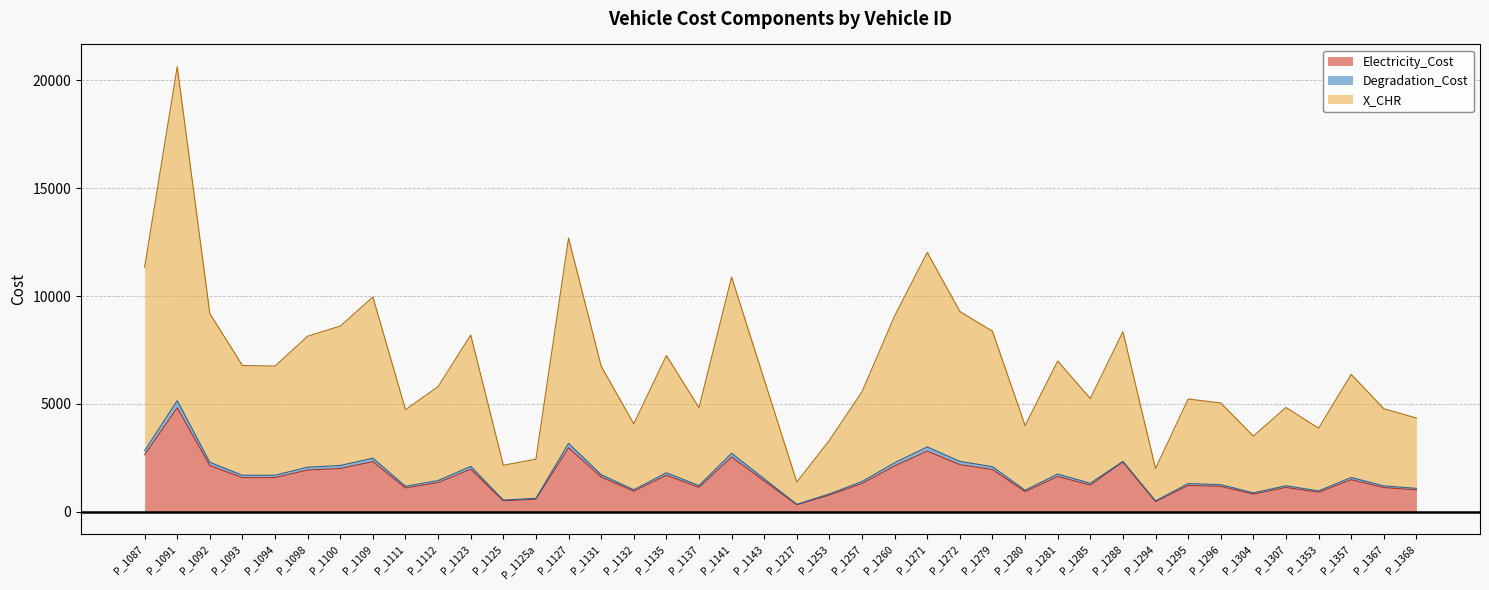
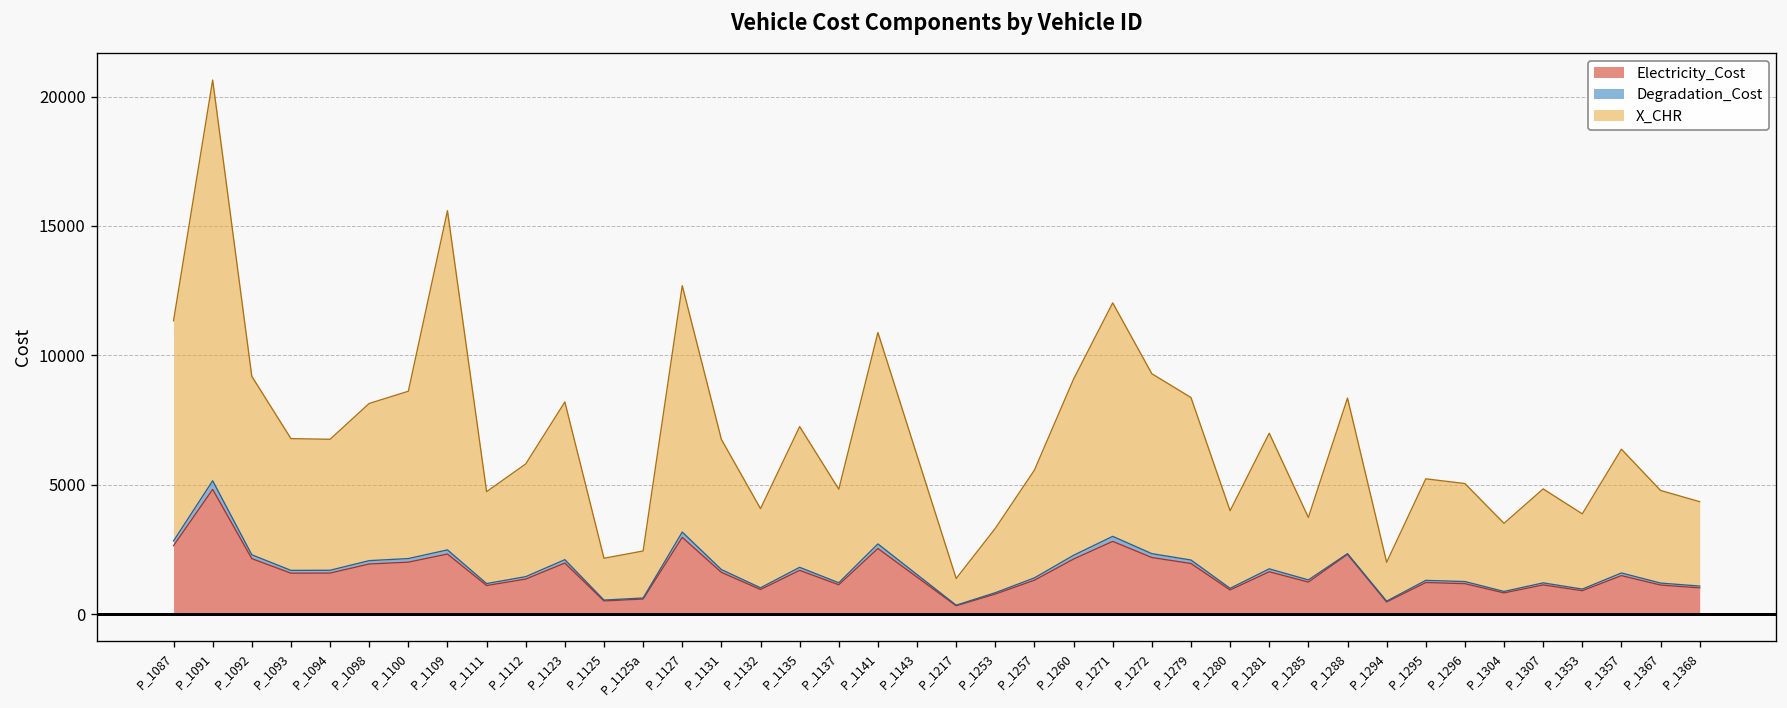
X_CHR, P_1109: 7500 -> 13100
X_CHR, P_1285: 3900 -> 2400
